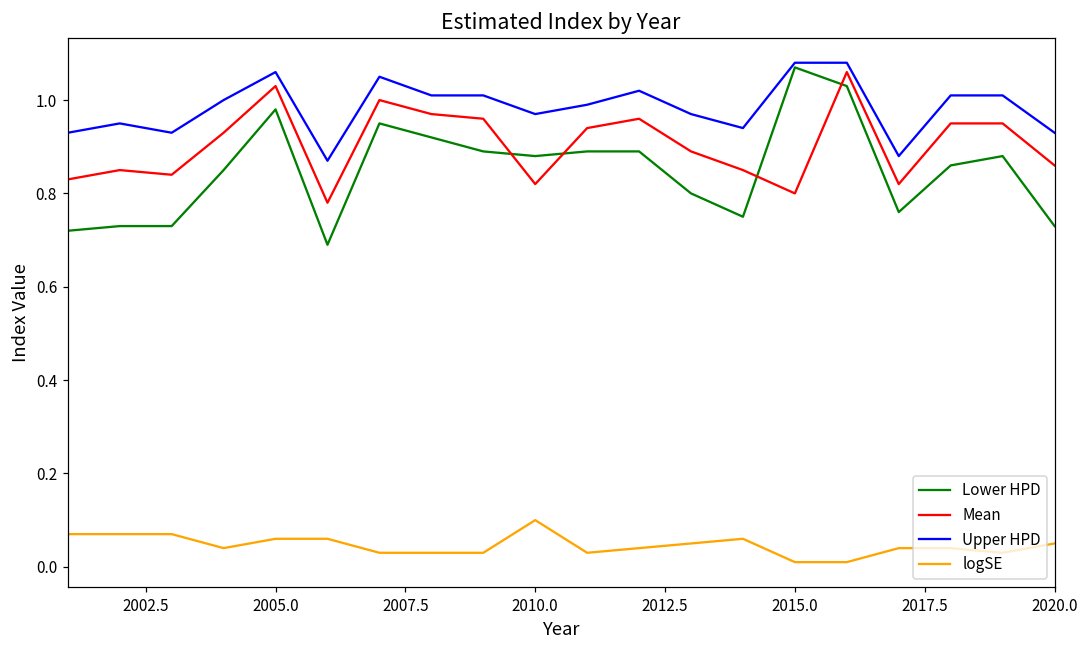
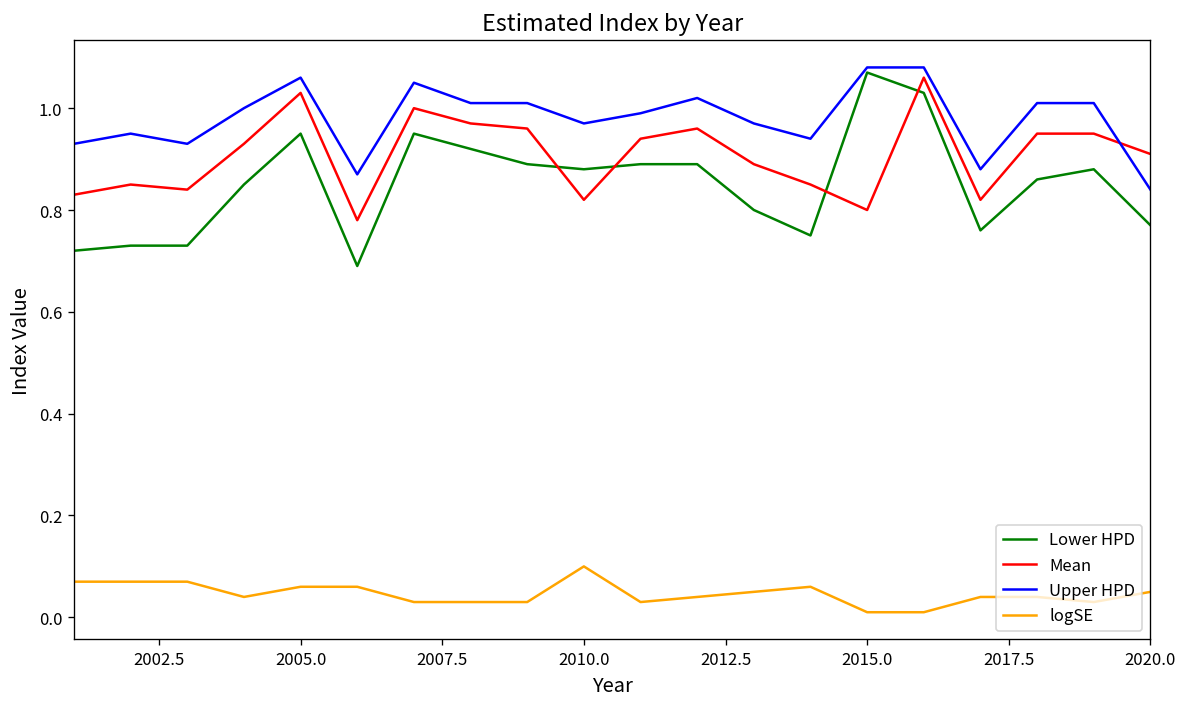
Lower HPD, 2005.0: 0.98 -> 0.95
Lower HPD, 2020.0: 0.73 -> 0.77
Mean, 2020.0: 0.86 -> 0.91
Upper HPD, 2020.0: 0.93 -> 0.84
